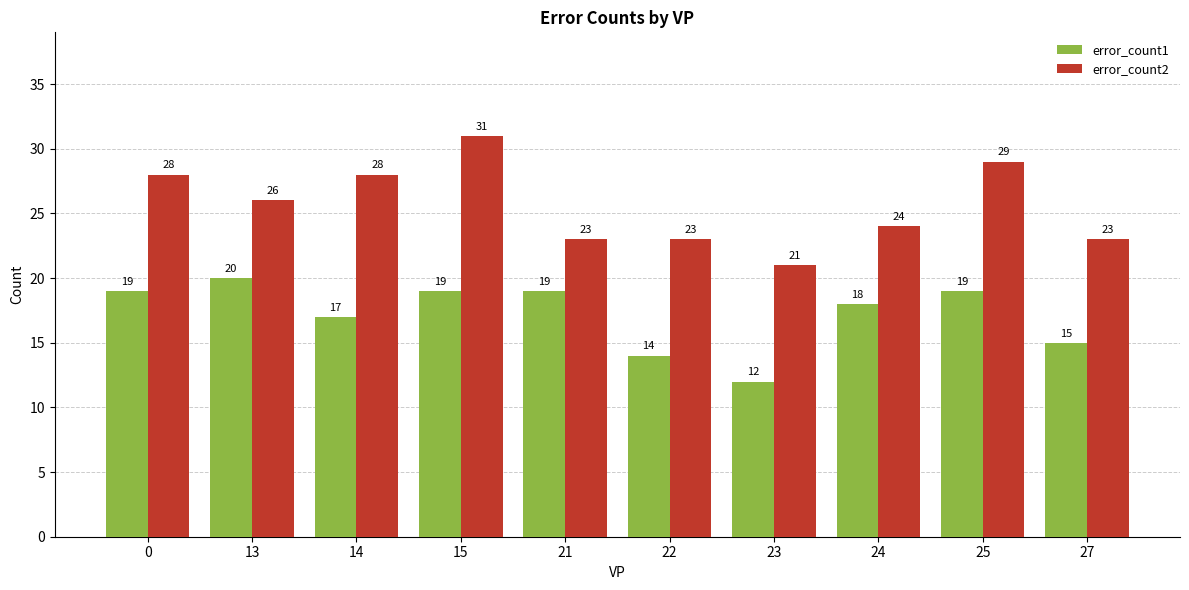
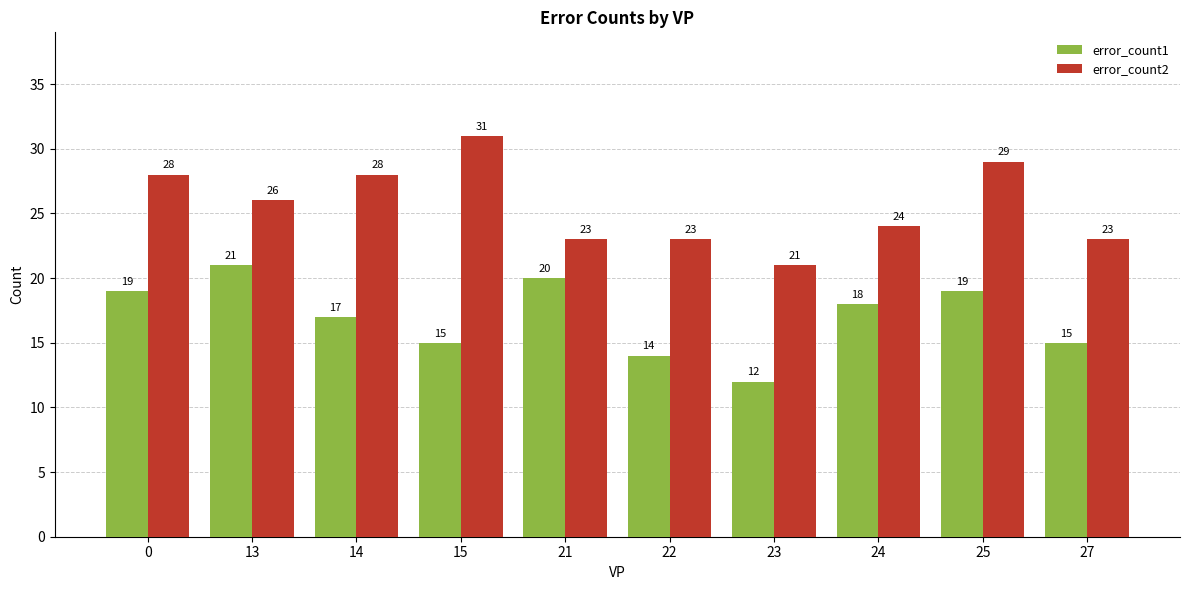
error_count1, 13: 20 -> 21
error_count1, 15: 19 -> 15
error_count1, 21: 19 -> 20
